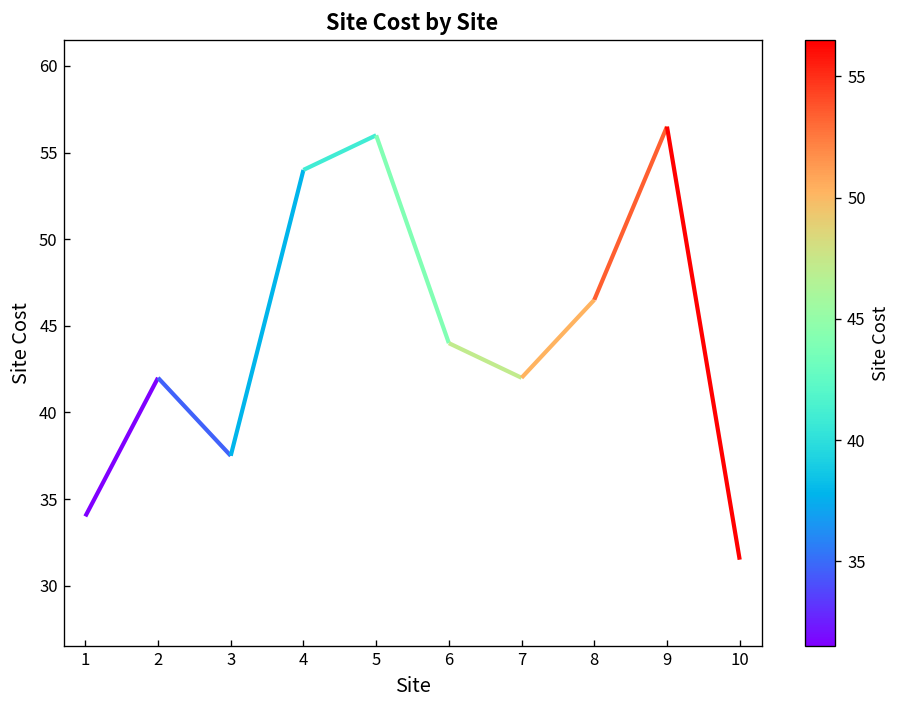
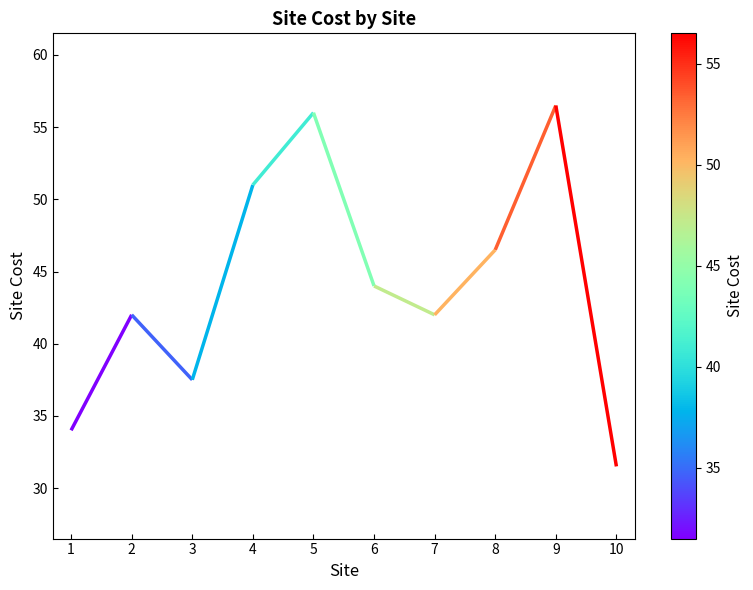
4: 54 -> 51
